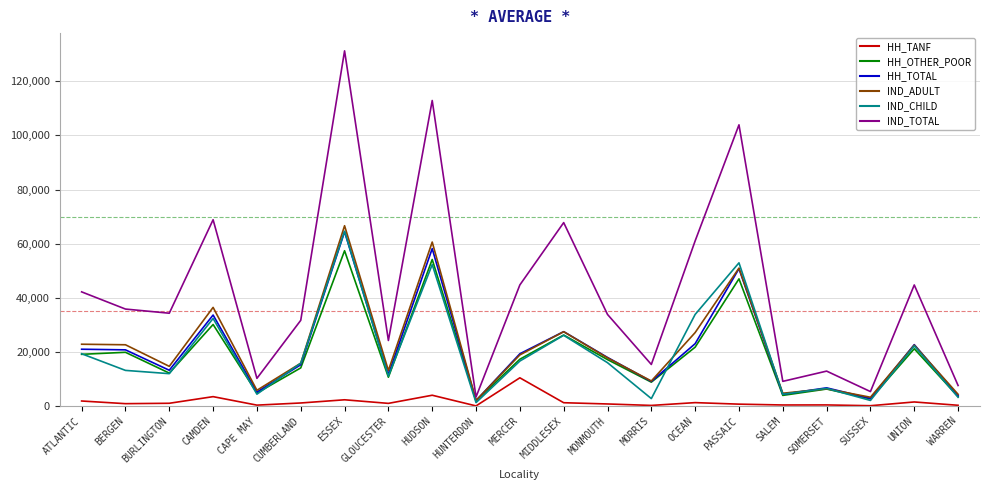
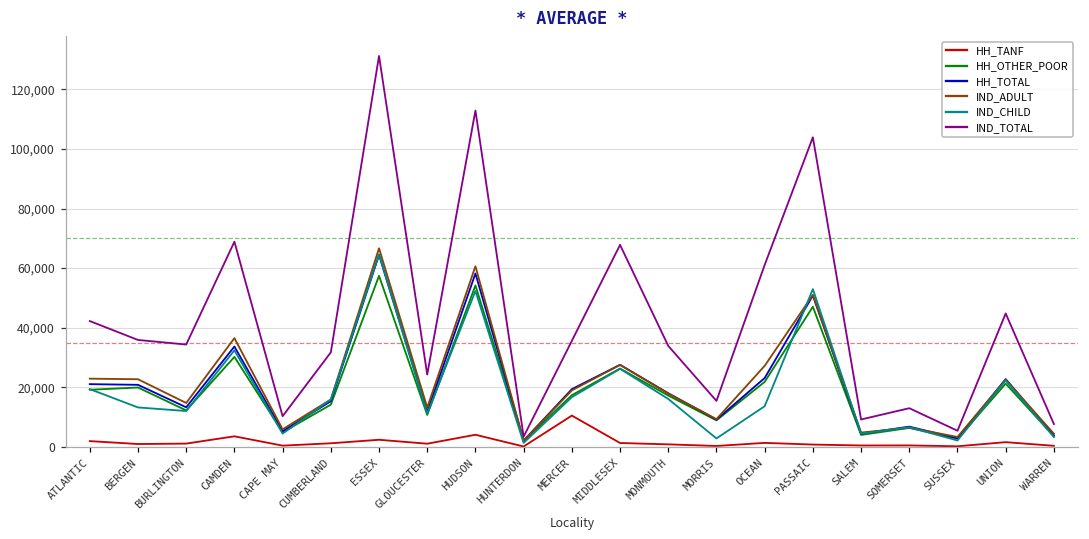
IND_TOTAL, MERCER: 45,000 -> 36,000
IND_CHILD, OCEAN: 34,000 -> 14,000
